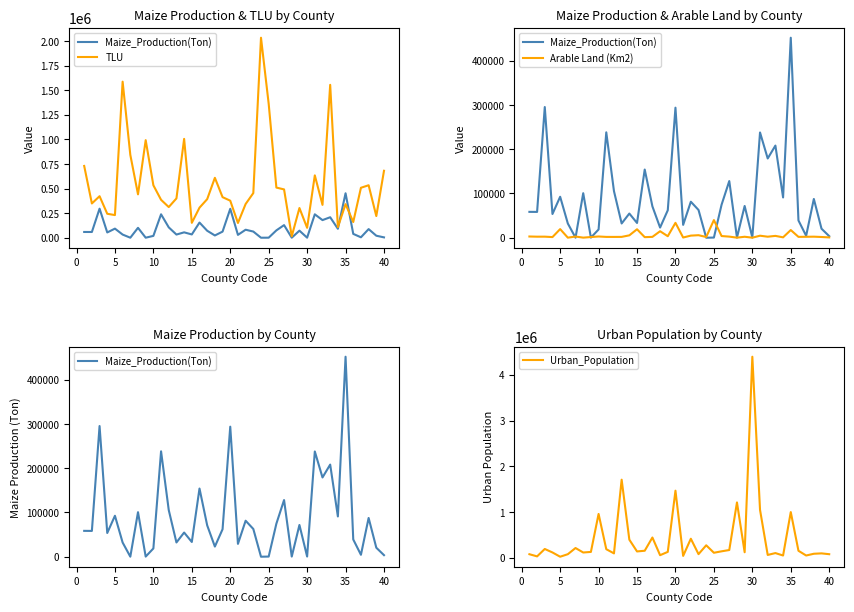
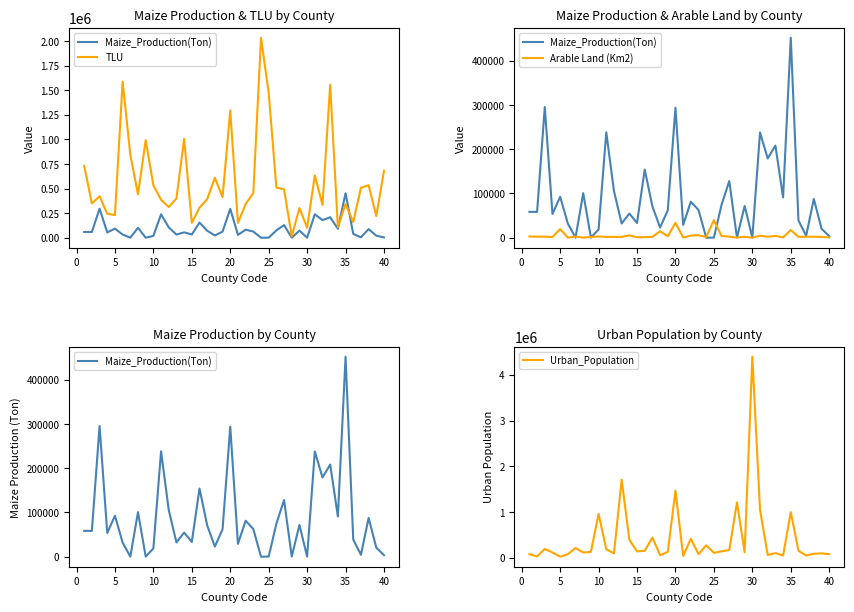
Maize Production & TLU by County, TLU, 20: 400000 -> 1300000
Maize Production & TLU by County, TLU, 25: 1400000 -> 1500000
Maize Production & Arable Land by County, Arable Land (Km2), 15: 20000 -> 0
